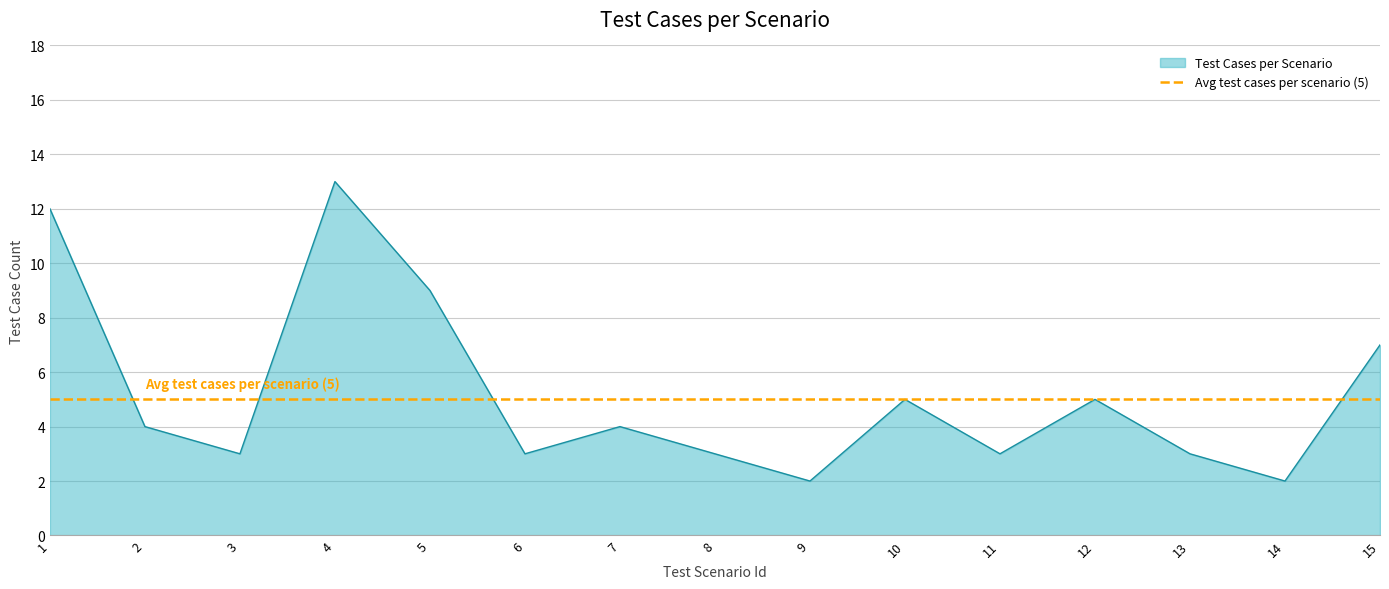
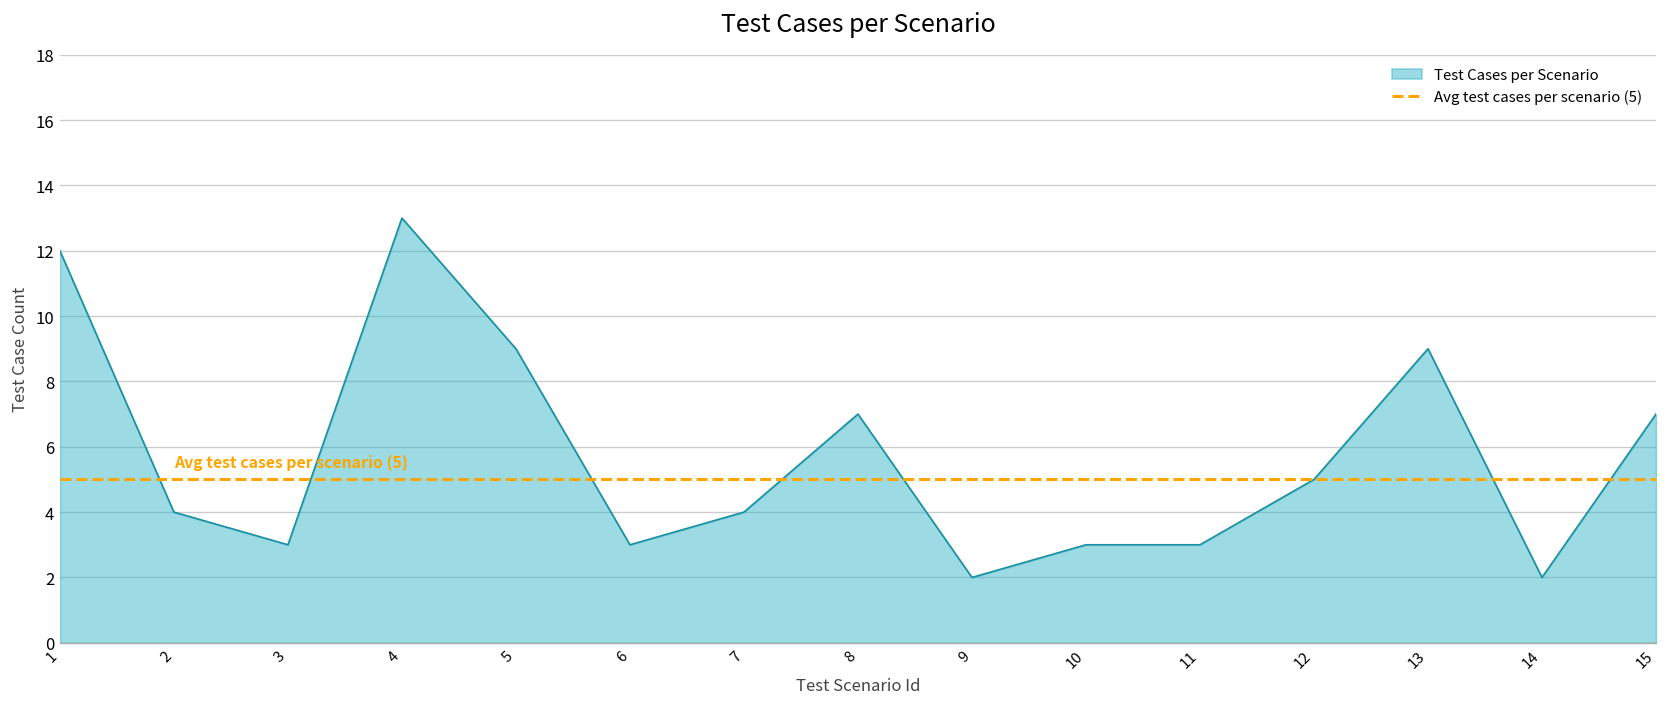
8: 3 -> 7
10: 5 -> 3
13: 3 -> 9
